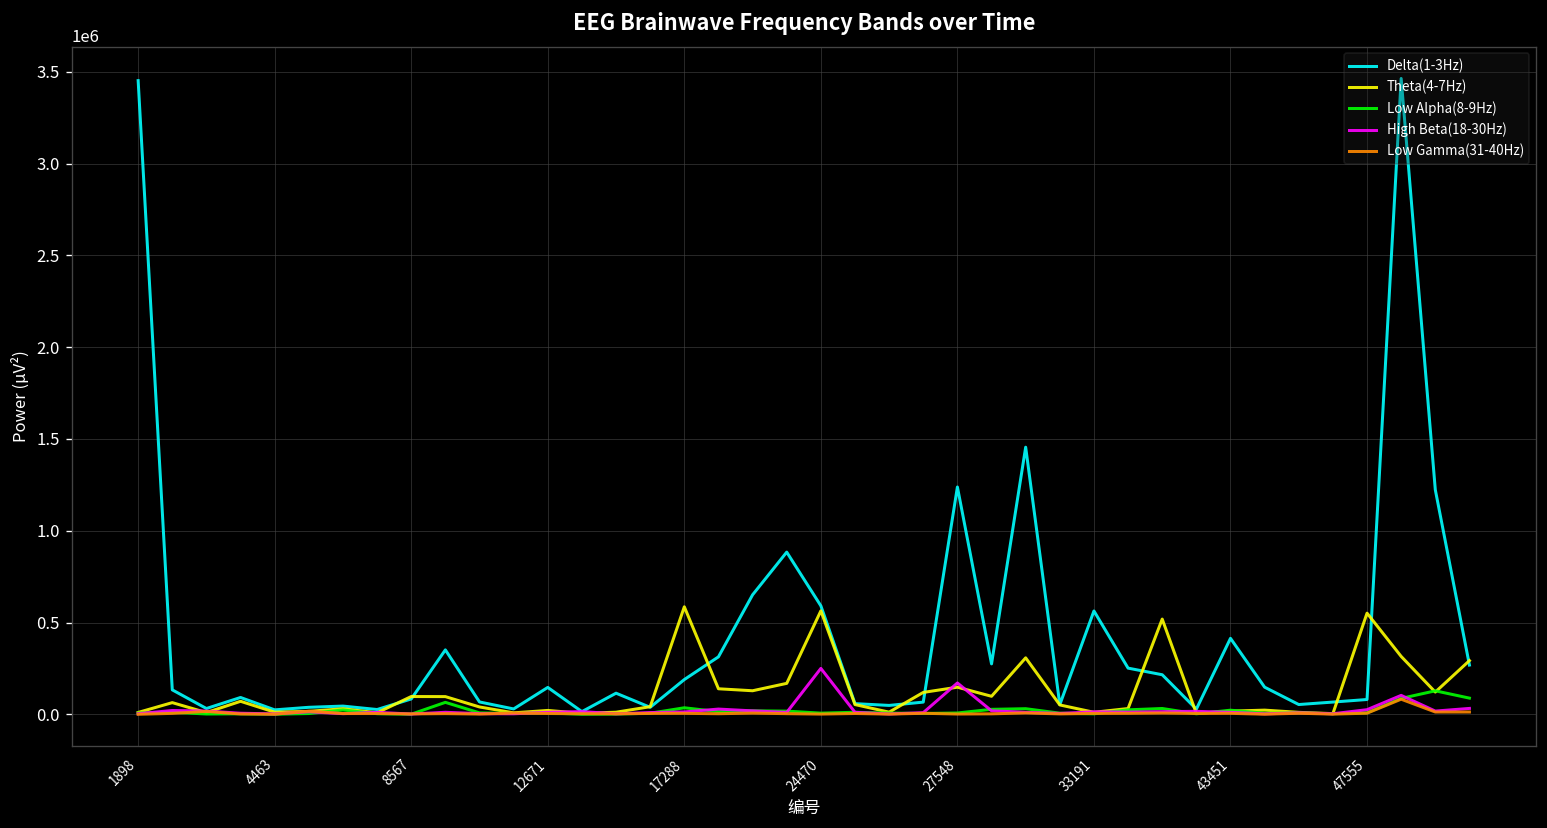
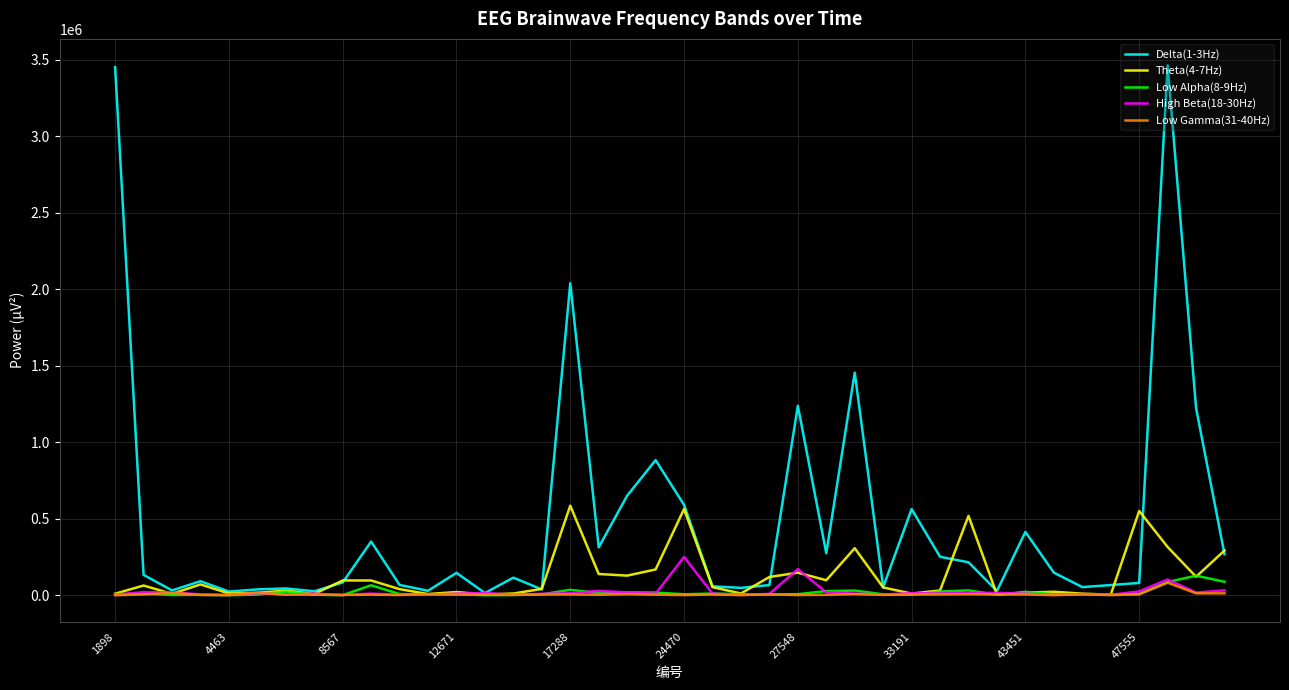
Delta(1-3Hz), 17288: 190000 -> 2040000
